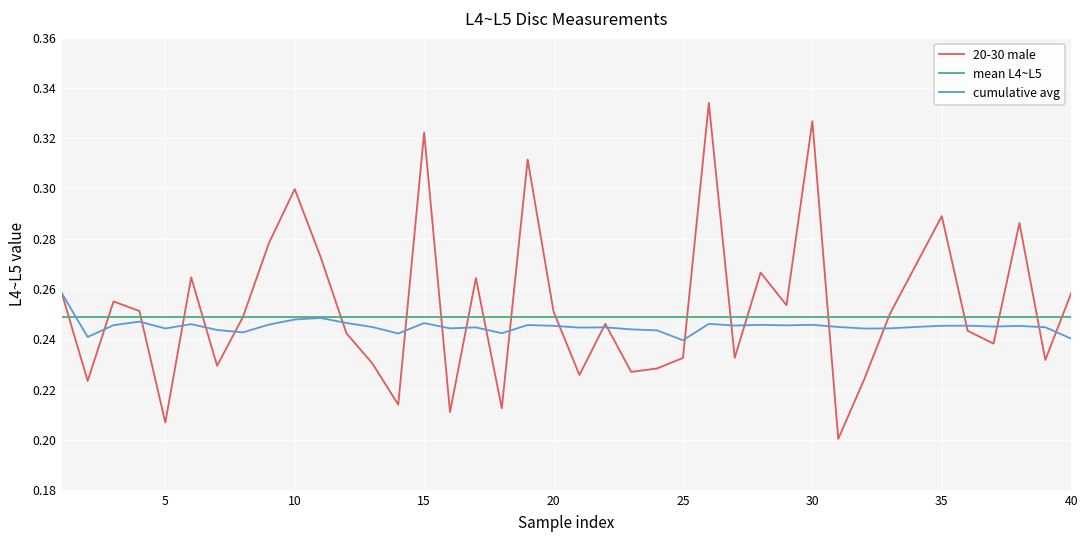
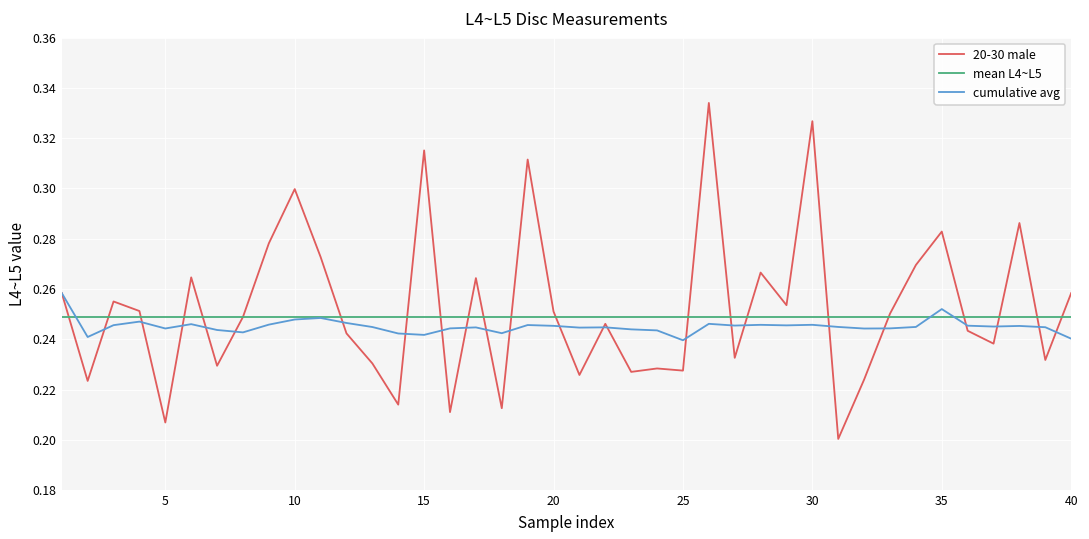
20-30 male, 15: 0.322 -> 0.315
cumulative avg, 15: 0.246 -> 0.242
20-30 male, 25: 0.233 -> 0.228
20-30 male, 35: 0.289 -> 0.283
cumulative avg, 35: 0.245 -> 0.252
